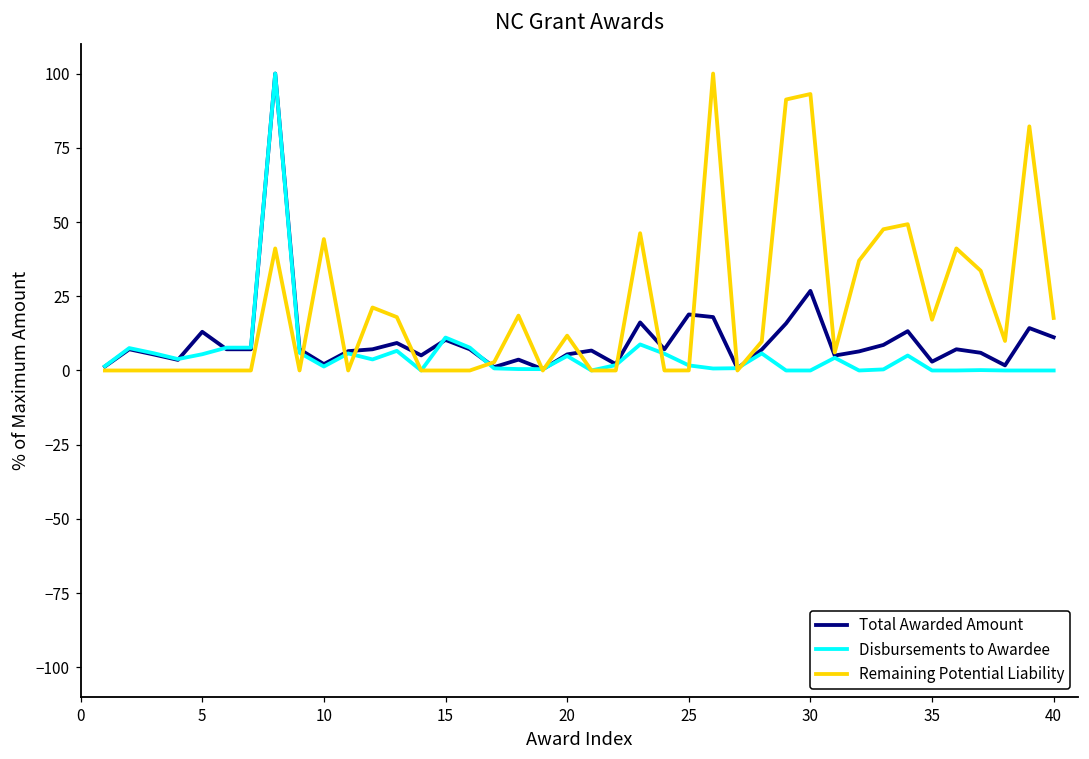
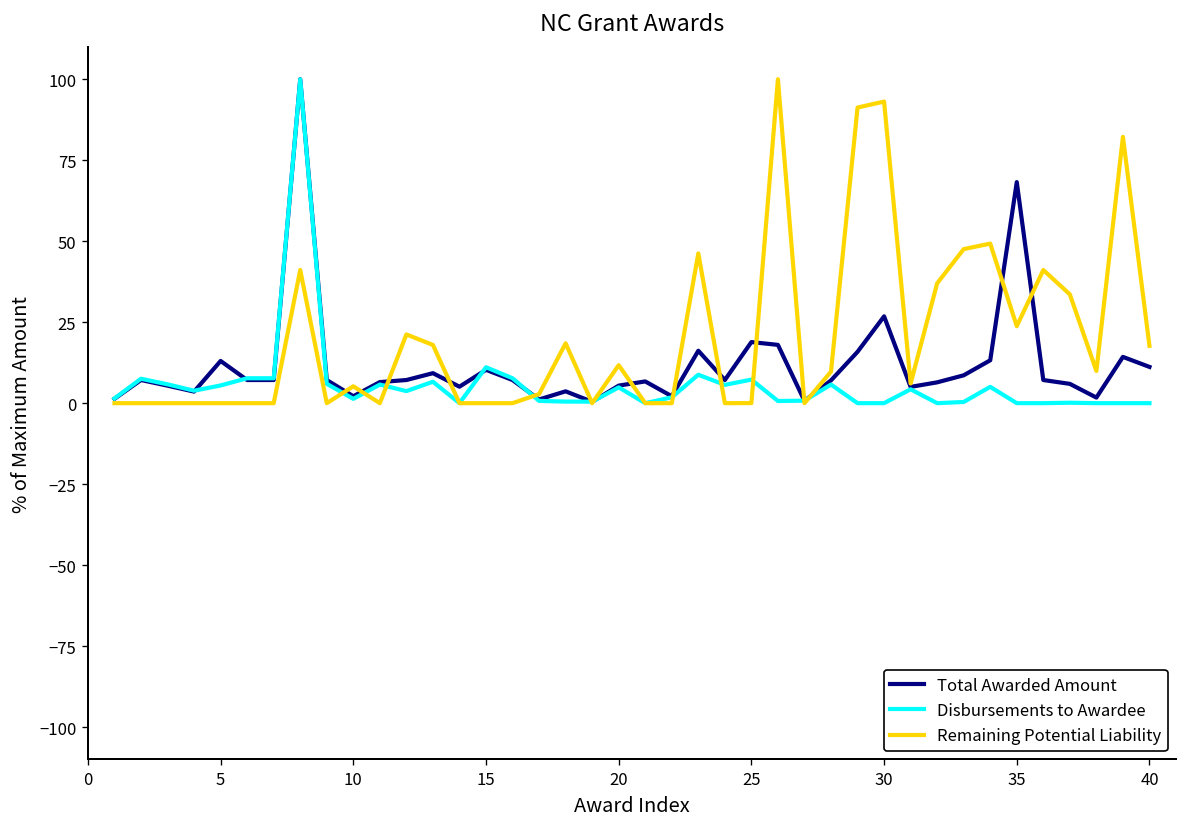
Remaining Potential Liability, 10: 44 -> 5
Disbursements to Awardee, 25: 2 -> 7
Total Awarded Amount, 35: 3 -> 68
Remaining Potential Liability, 35: 17 -> 24
